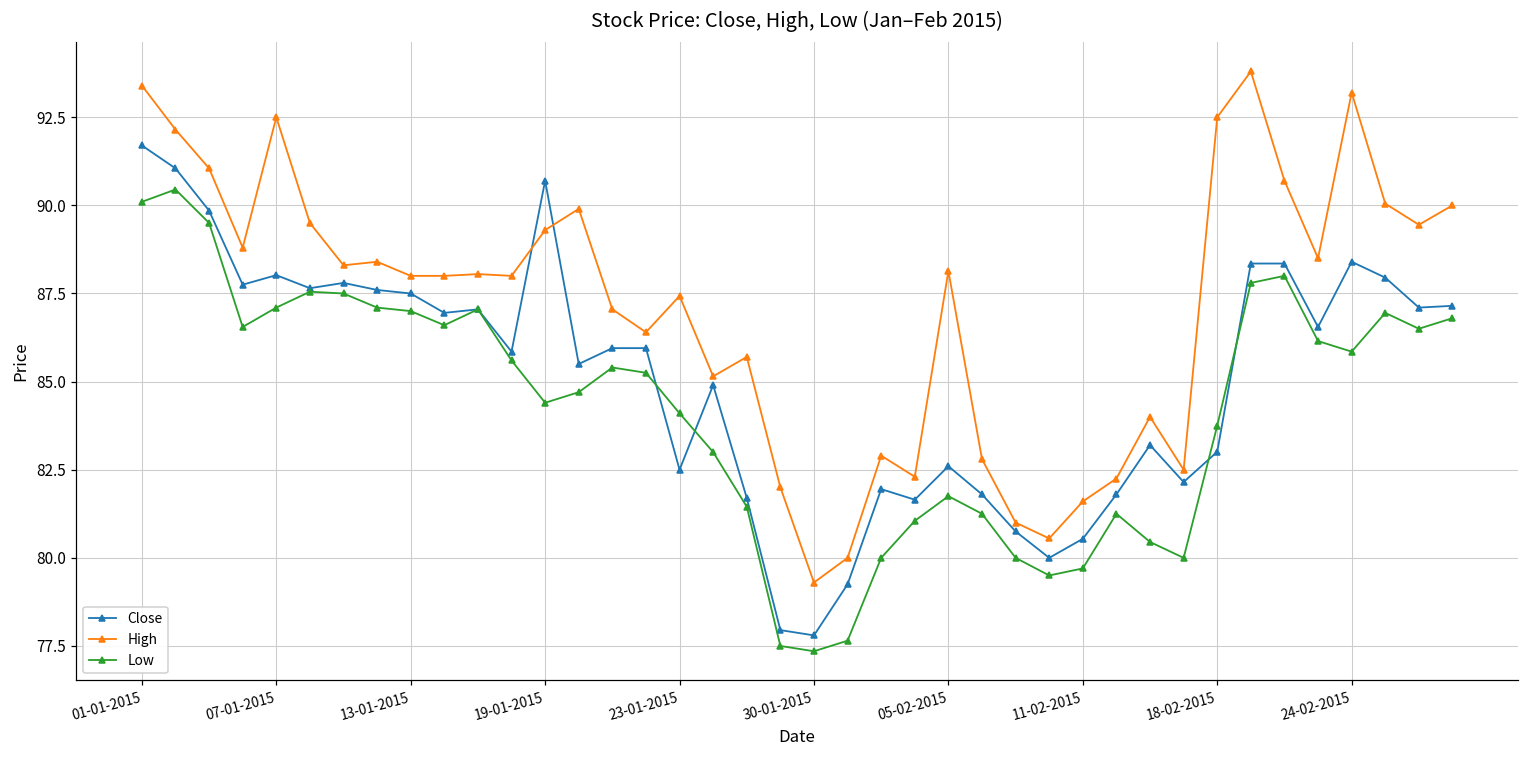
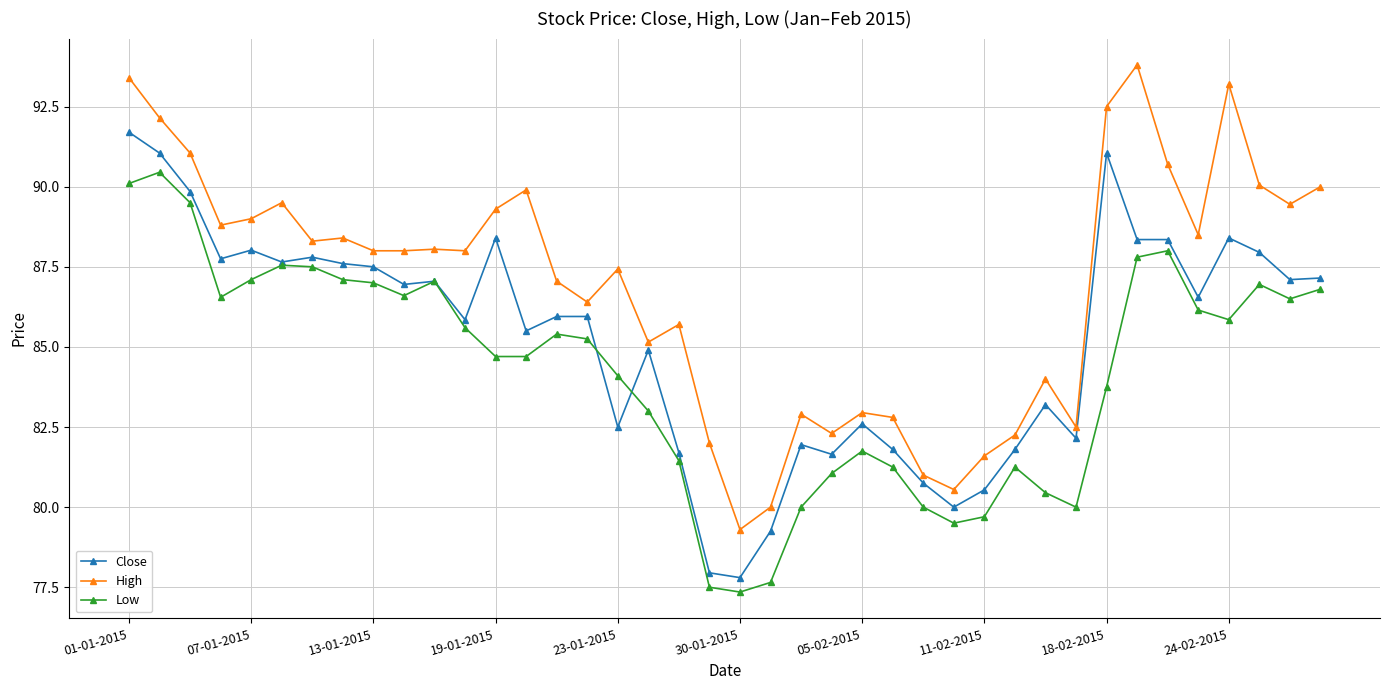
High, 07-01-2015: 92.5 -> 89.0
Close, 19-01-2015: 90.7 -> 88.4
Low, 19-01-2015: 84.4 -> 84.7
High, 05-02-2015: 88.1 -> 83.0
Close, 18-02-2015: 83.0 -> 91.1
